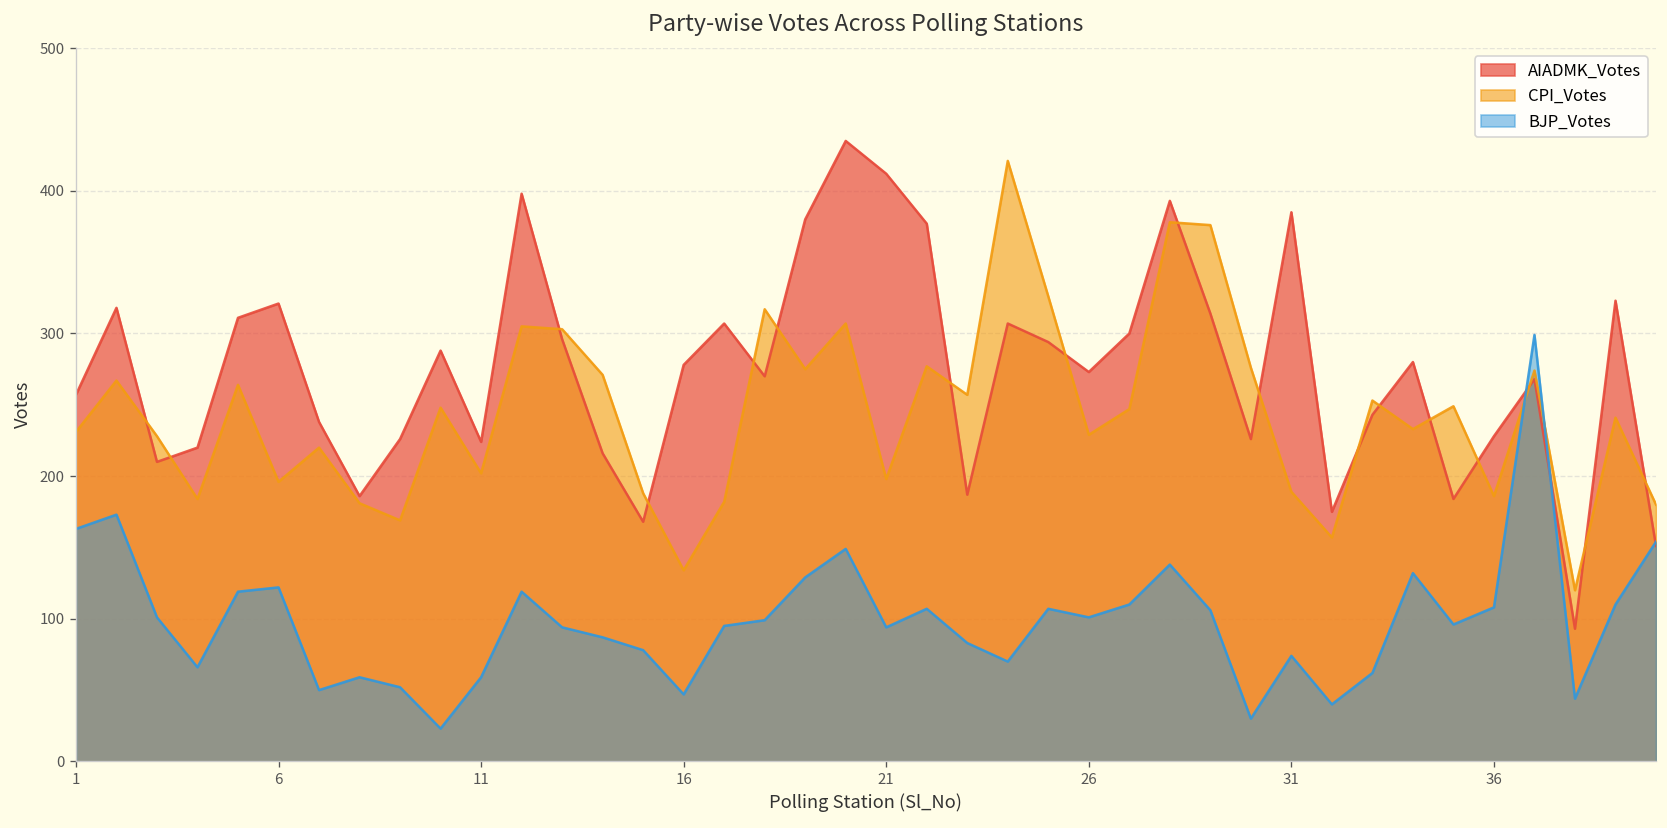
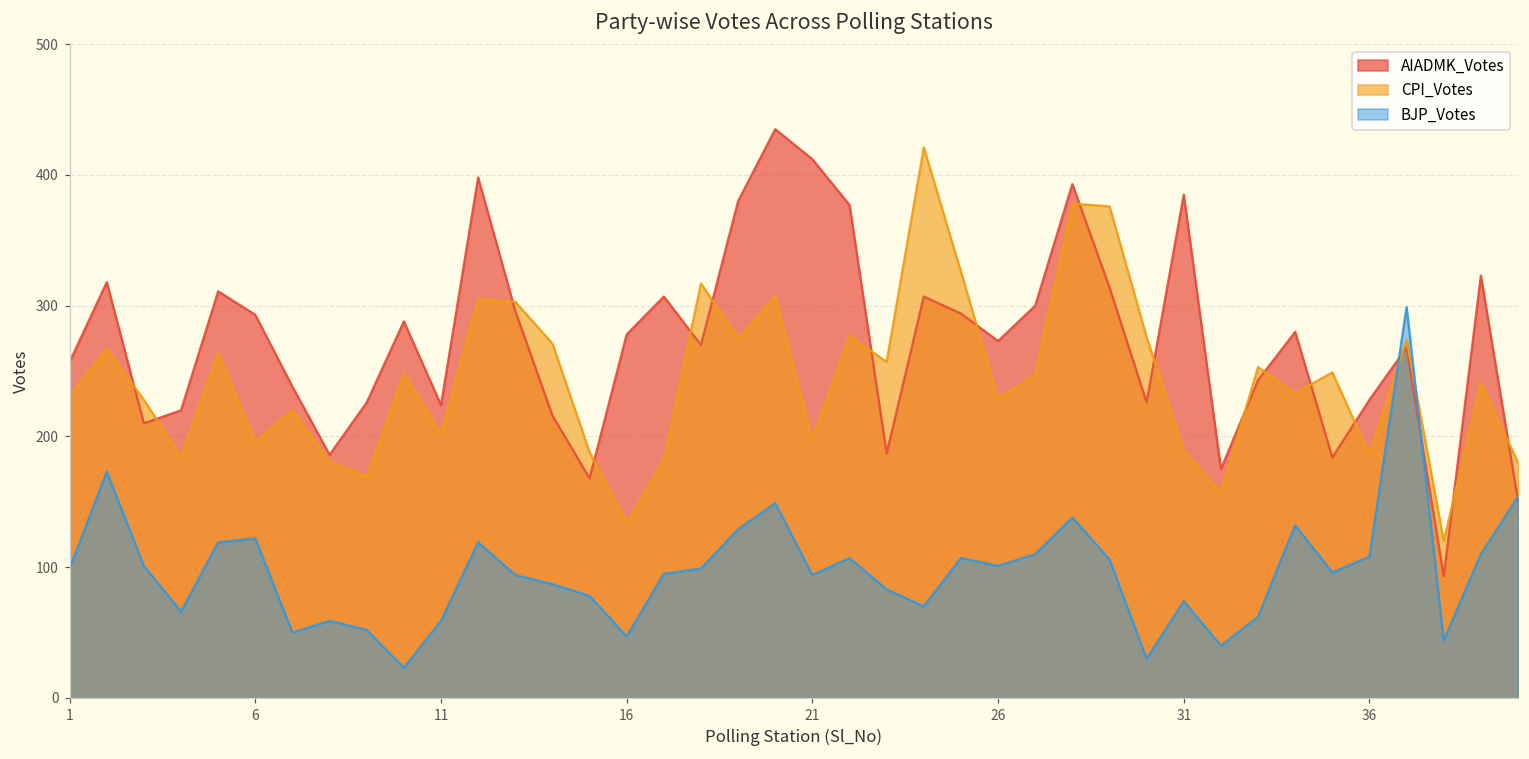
BJP_Votes, 1: 163 -> 99
AIADMK_Votes, 6: 321 -> 293
